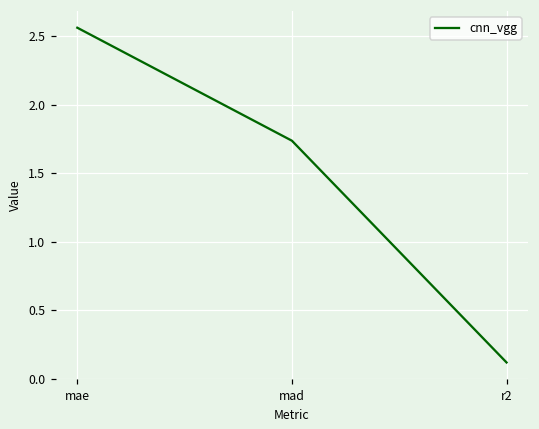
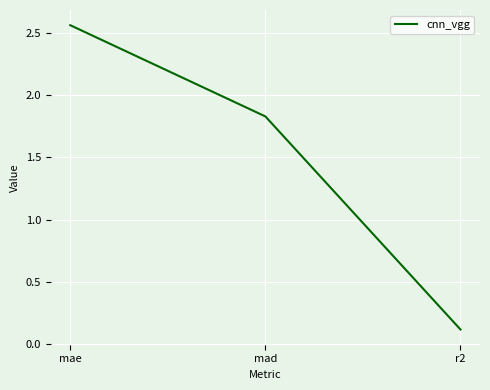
mad: 1.74 -> 1.83
